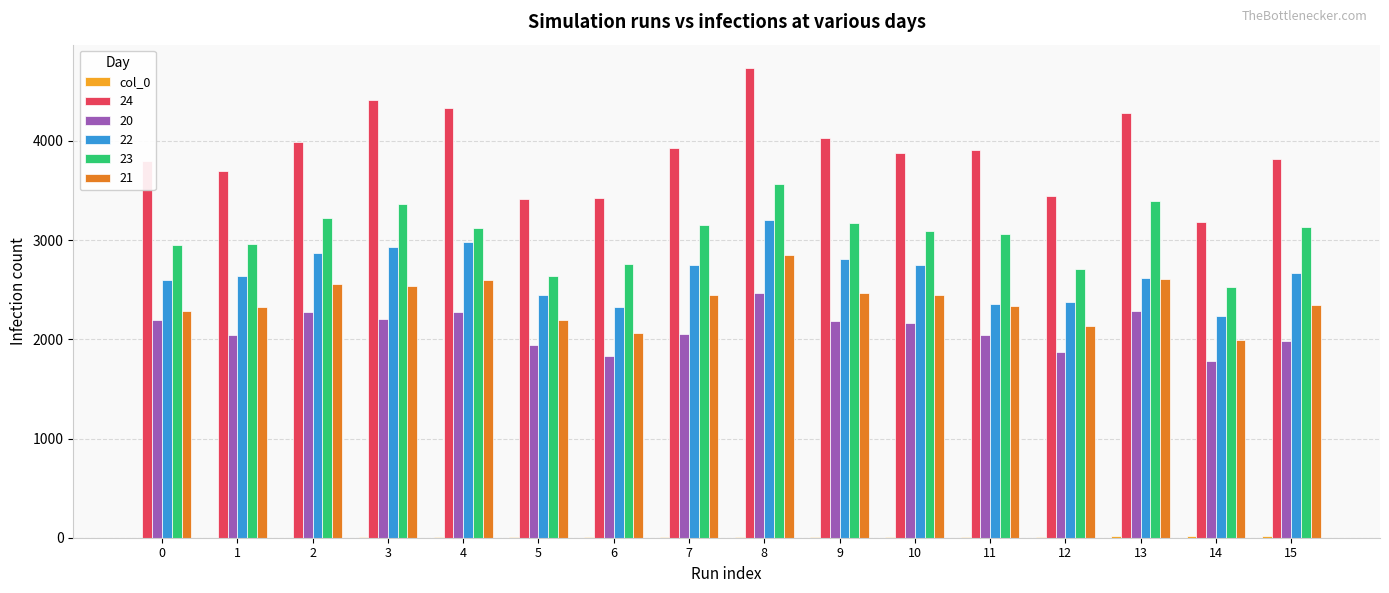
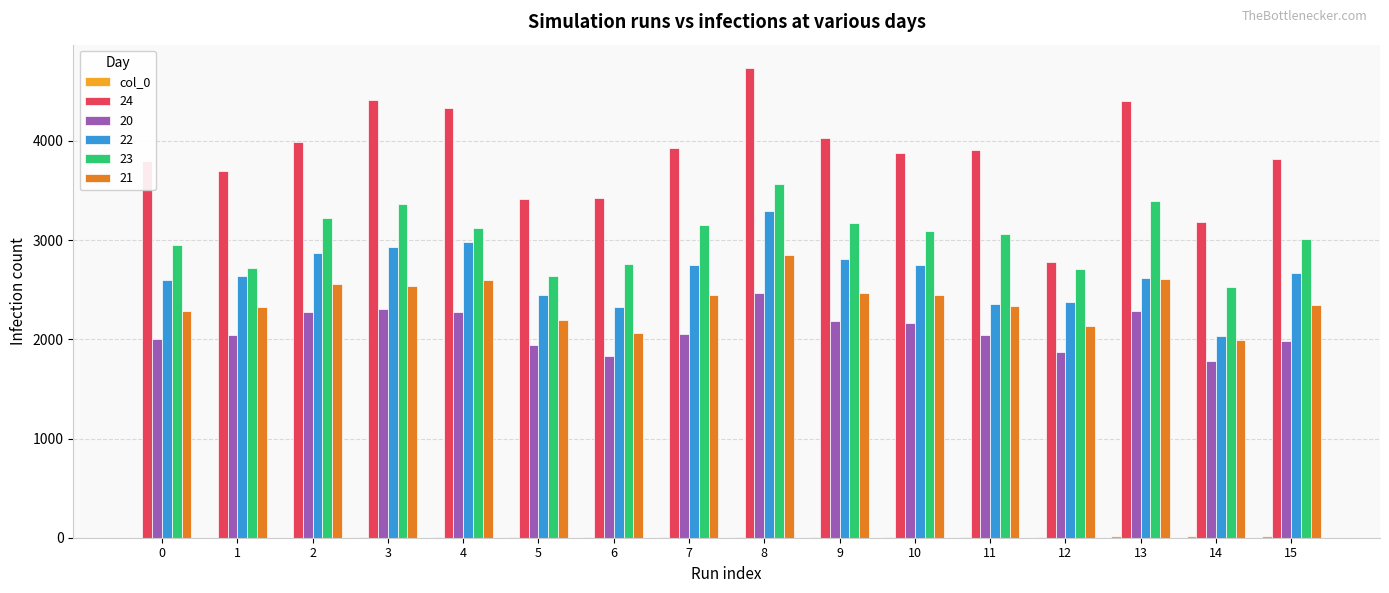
20, 0: 2200 -> 2000
23, 1: 3000 -> 2700
20, 3: 2200 -> 2300
22, 8: 3200 -> 3300
24, 12: 3400 -> 2800
24, 13: 4300 -> 4400
22, 14: 2200 -> 2000
23, 15: 3100 -> 3000
